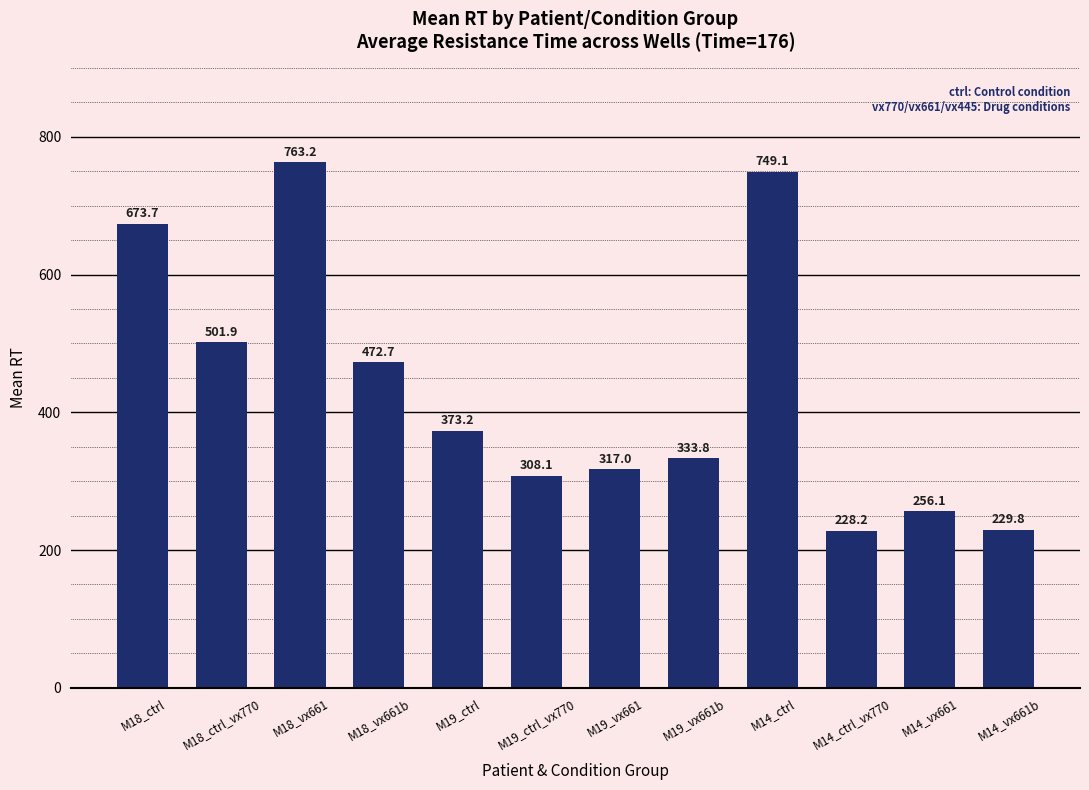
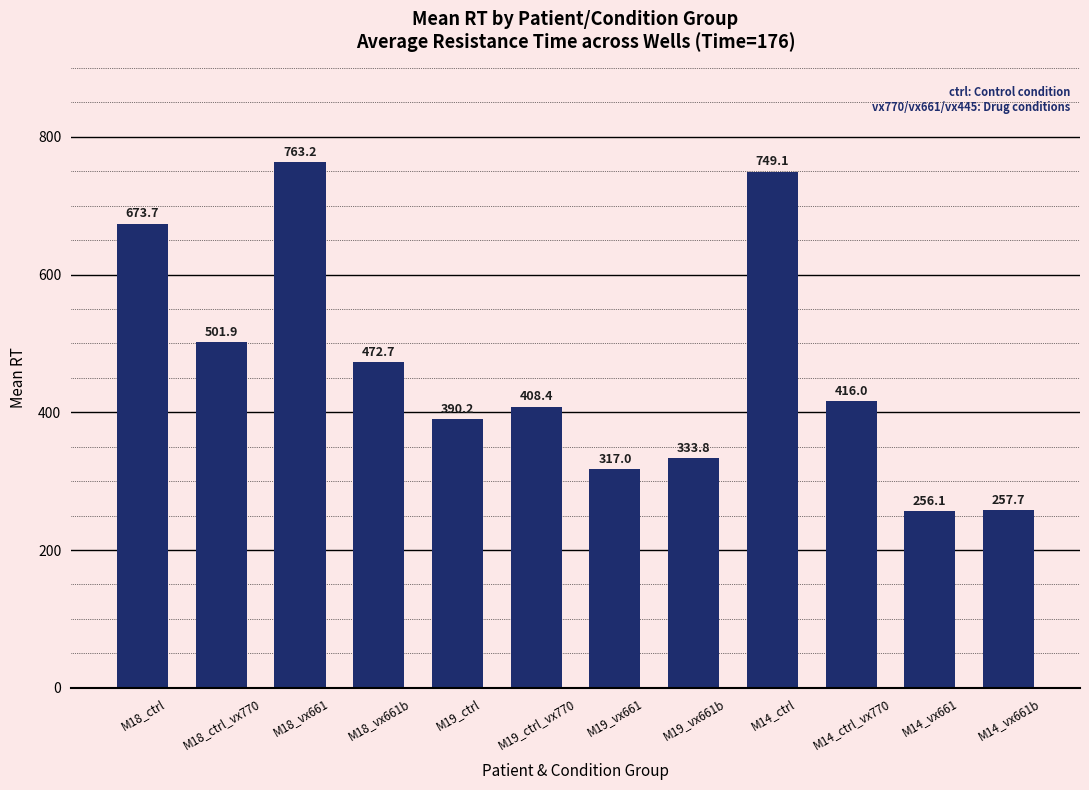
M19_ctrl: 373.2 -> 390.2
M19_ctrl_vx770: 308.1 -> 408.4
M14_ctrl_vx770: 228.2 -> 416.0
M14_vx661b: 229.8 -> 257.7
